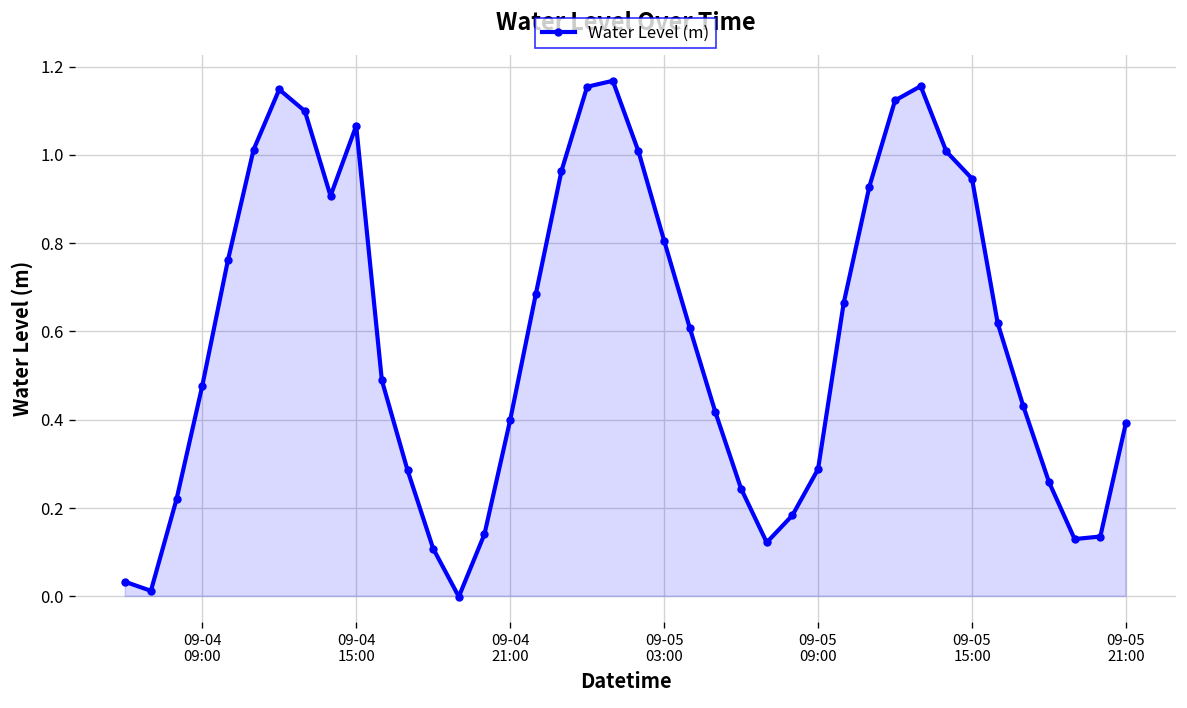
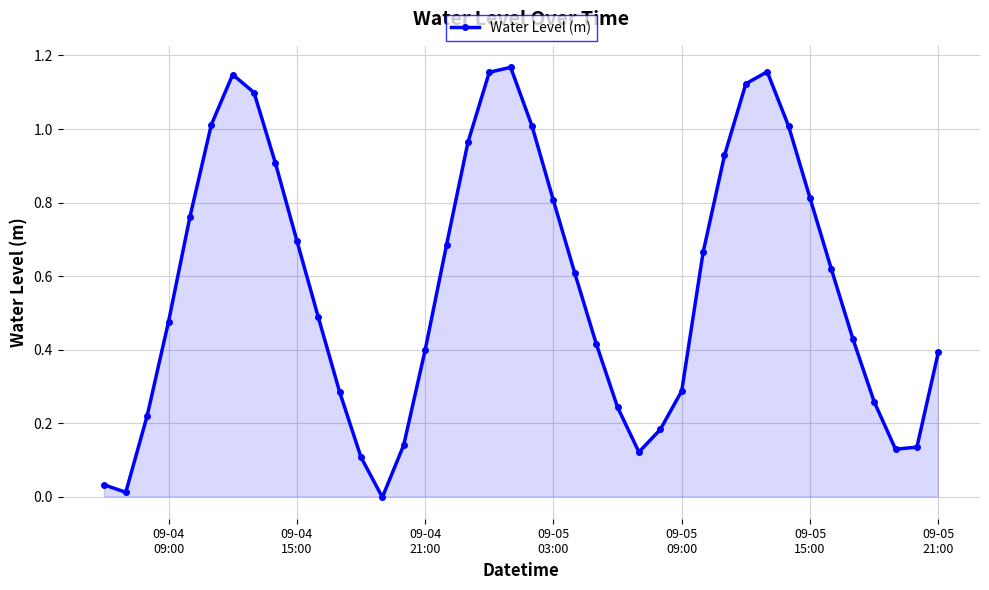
09-04 15:00: 1.07 -> 0.70
09-05 15:00: 0.95 -> 0.81
